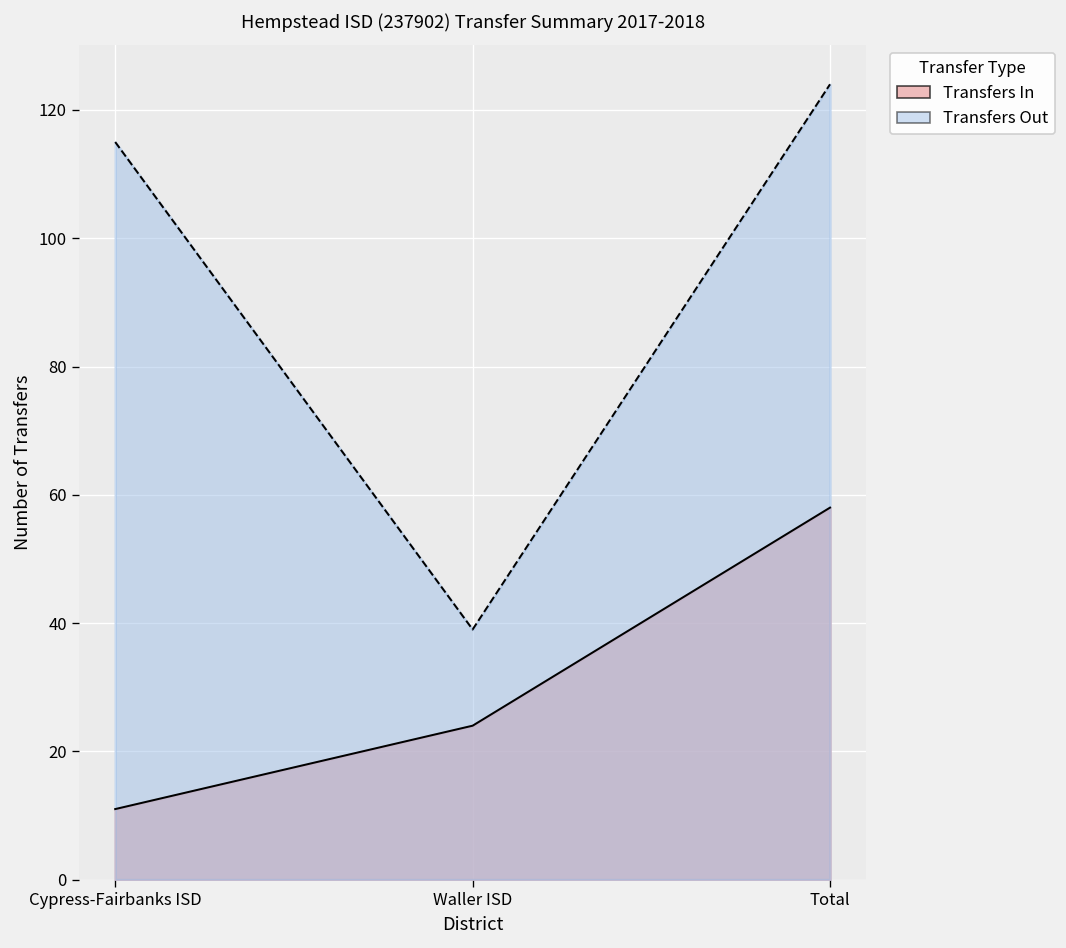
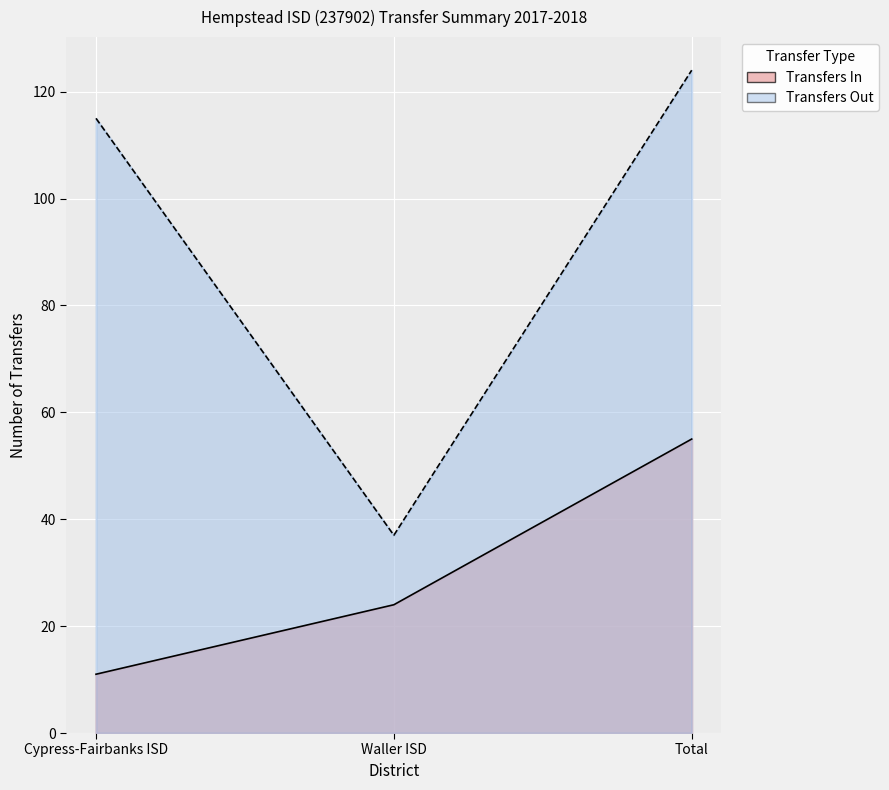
Transfers Out, Waller ISD: 39 -> 37
Transfers In, Total: 58 -> 55
